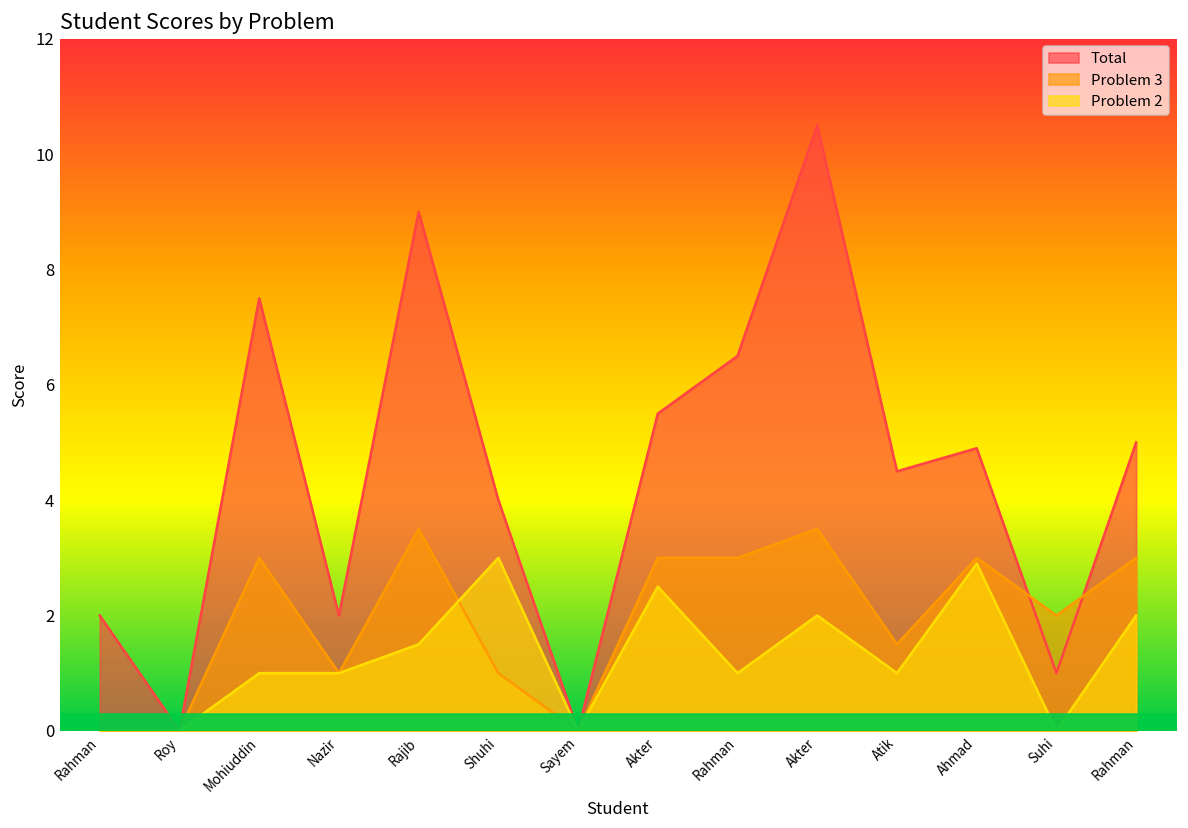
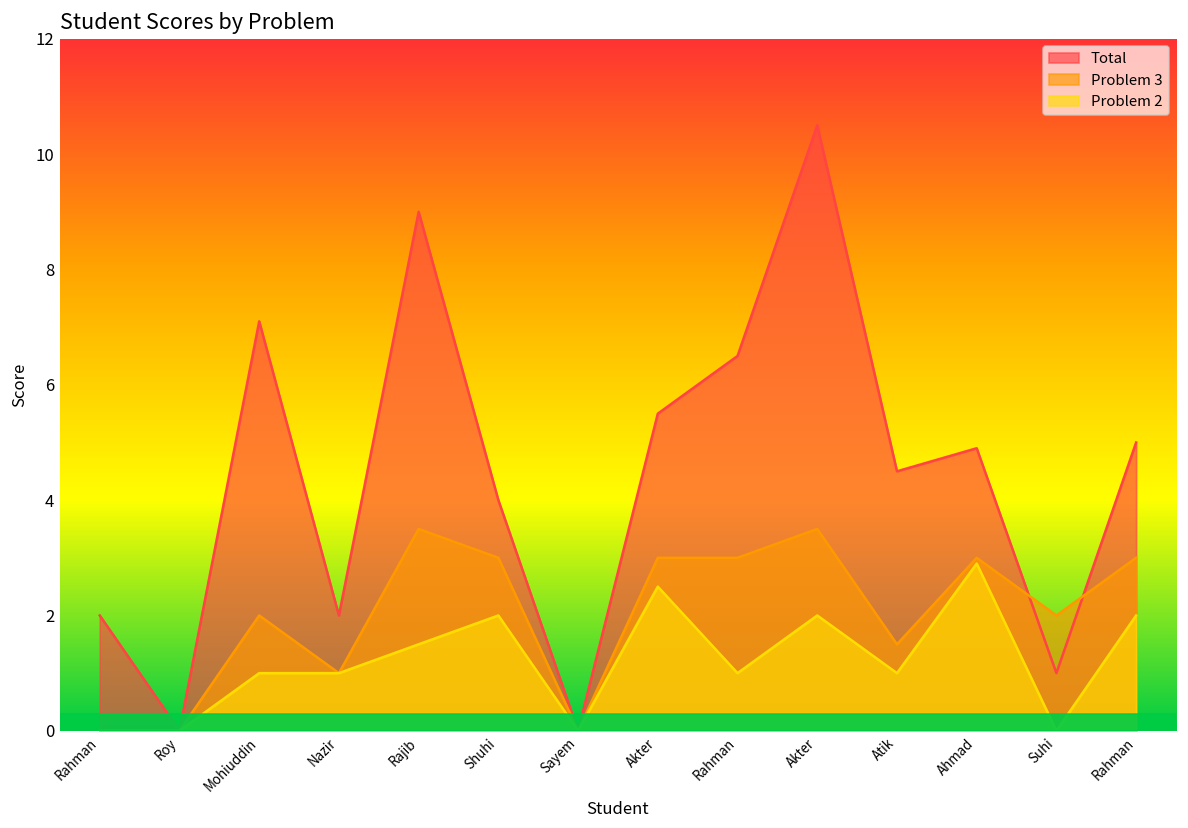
Total, Mohiuddin: 7.5 -> 7.1
Problem 3, Mohiuddin: 3 -> 2
Problem 3, Shuhi: 1 -> 3
Problem 2, Shuhi: 3 -> 2
